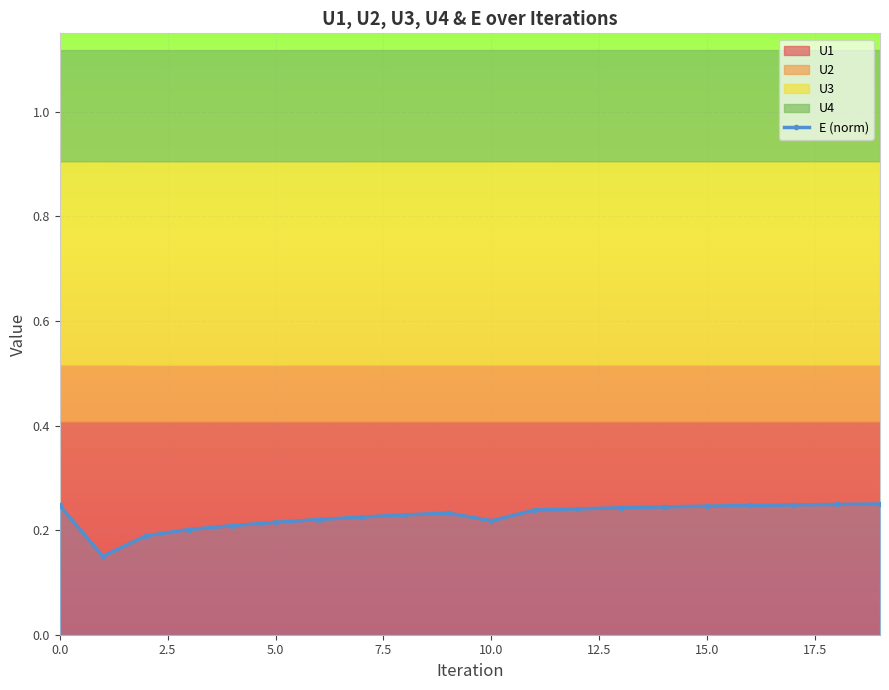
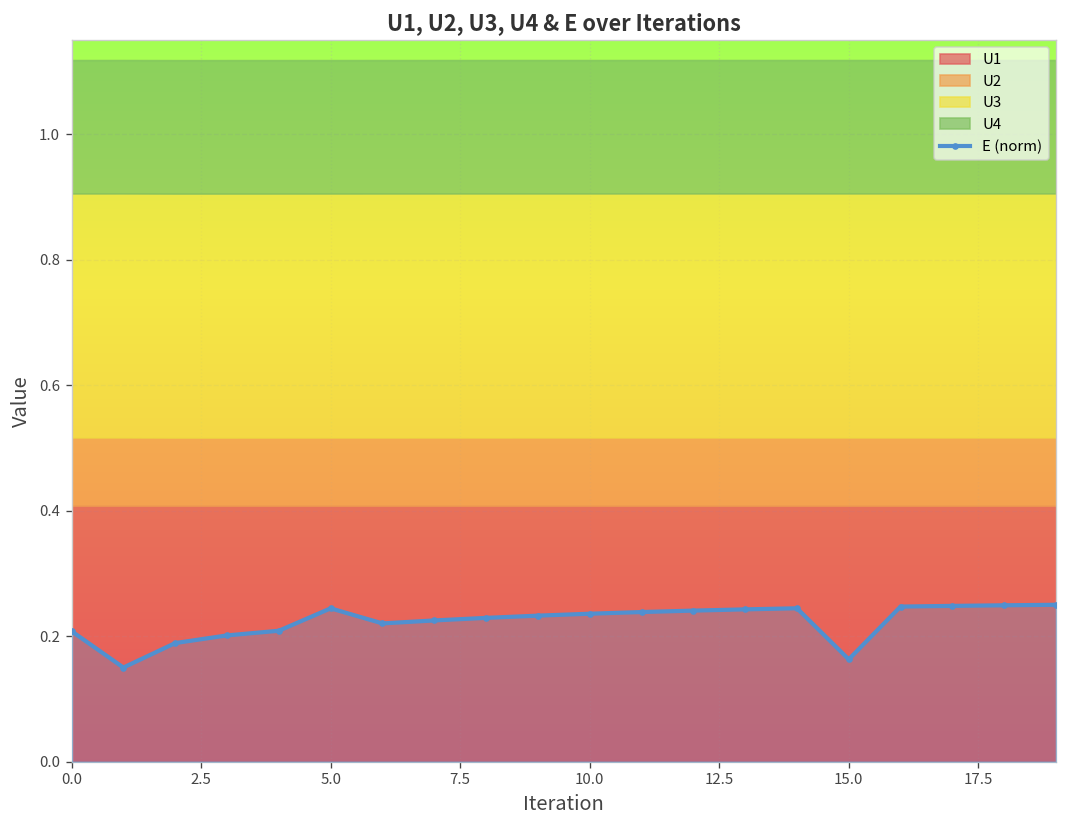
E (norm), 0.0: 0.25 -> 0.21
E (norm), 5.0: 0.21 -> 0.24
E (norm), 10.0: 0.22 -> 0.24
E (norm), 15.0: 0.25 -> 0.16
